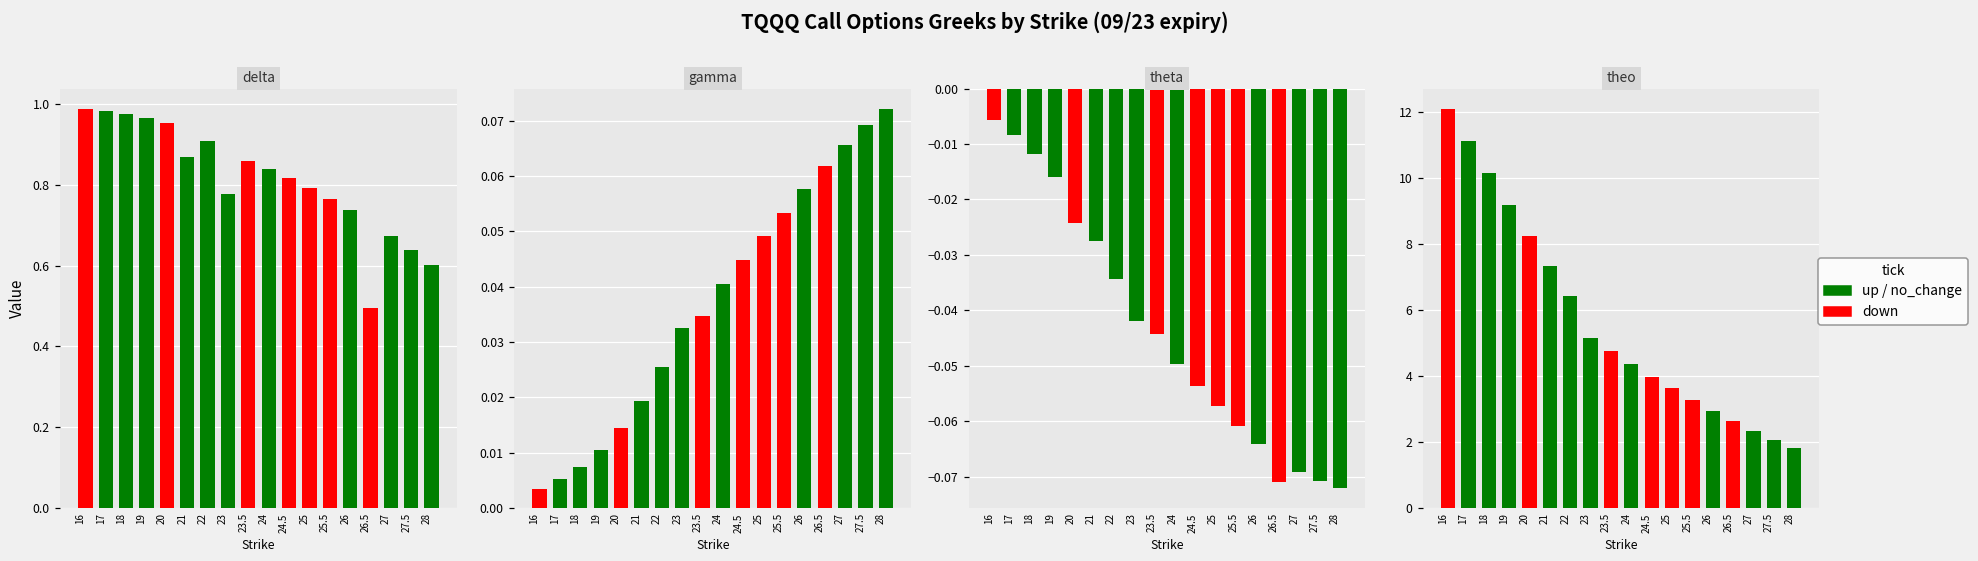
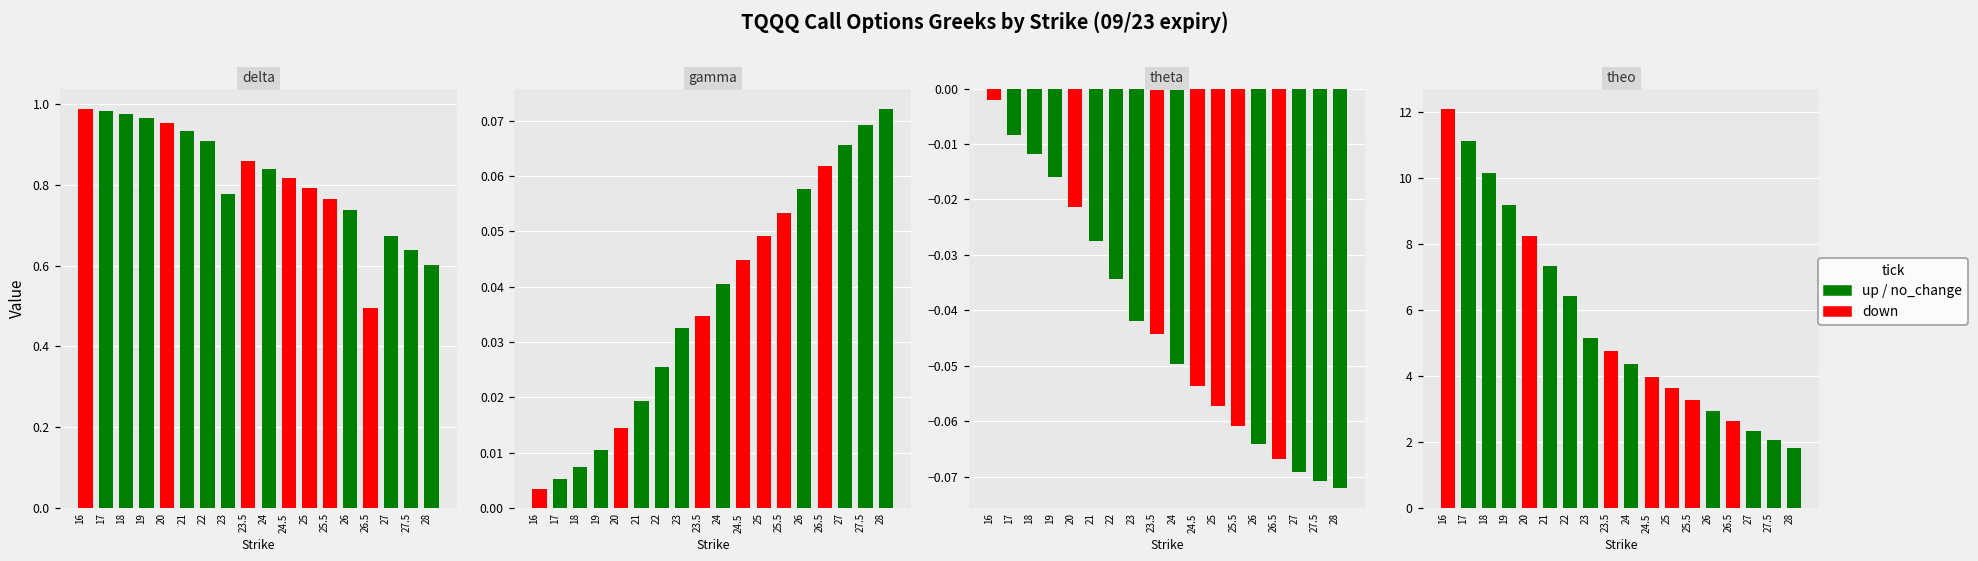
delta, 21: 0.87 -> 0.93
theta, 16: -0.006 -> -0.002
theta, 20: -0.024 -> -0.021
theta, 26.5: -0.071 -> -0.067
